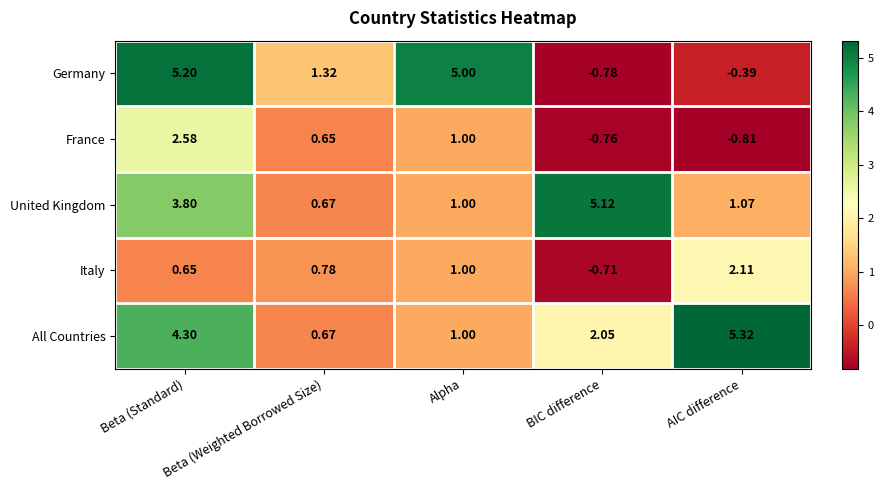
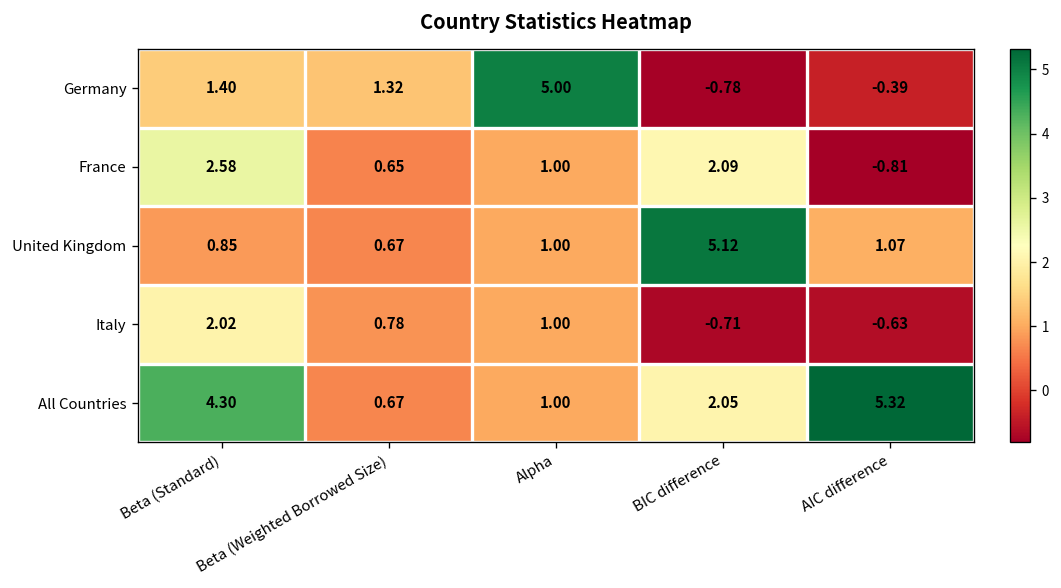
Germany, Beta (Standard): 5.20 -> 1.40
France, BIC difference: -0.76 -> 2.09
United Kingdom, Beta (Standard): 3.80 -> 0.85
Italy, Beta (Standard): 0.65 -> 2.02
Italy, AIC difference: 2.11 -> -0.63
